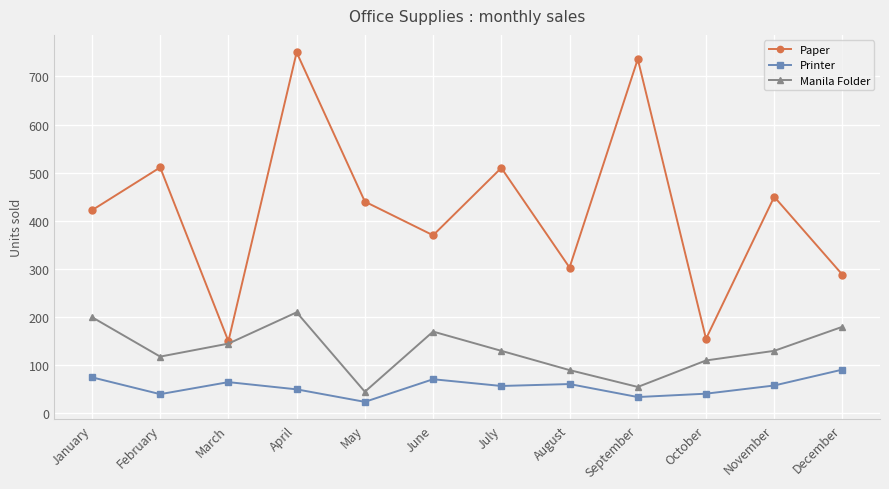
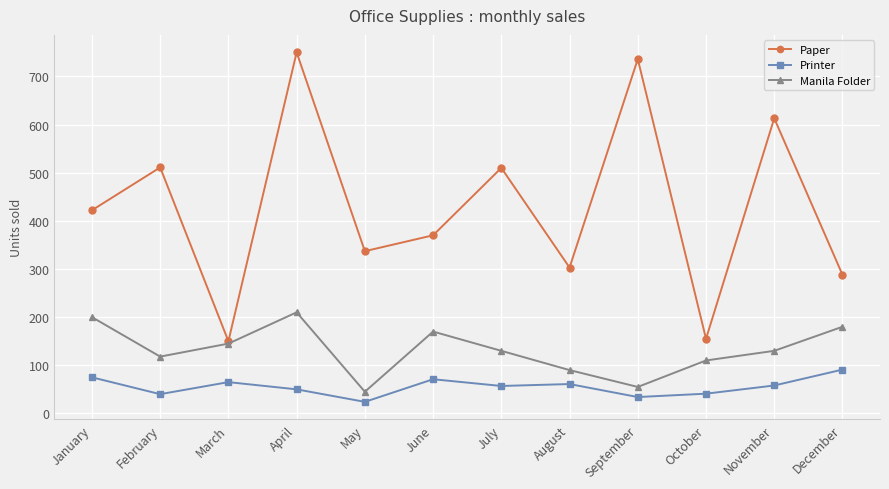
Paper, May: 440 -> 340
Paper, November: 450 -> 610
